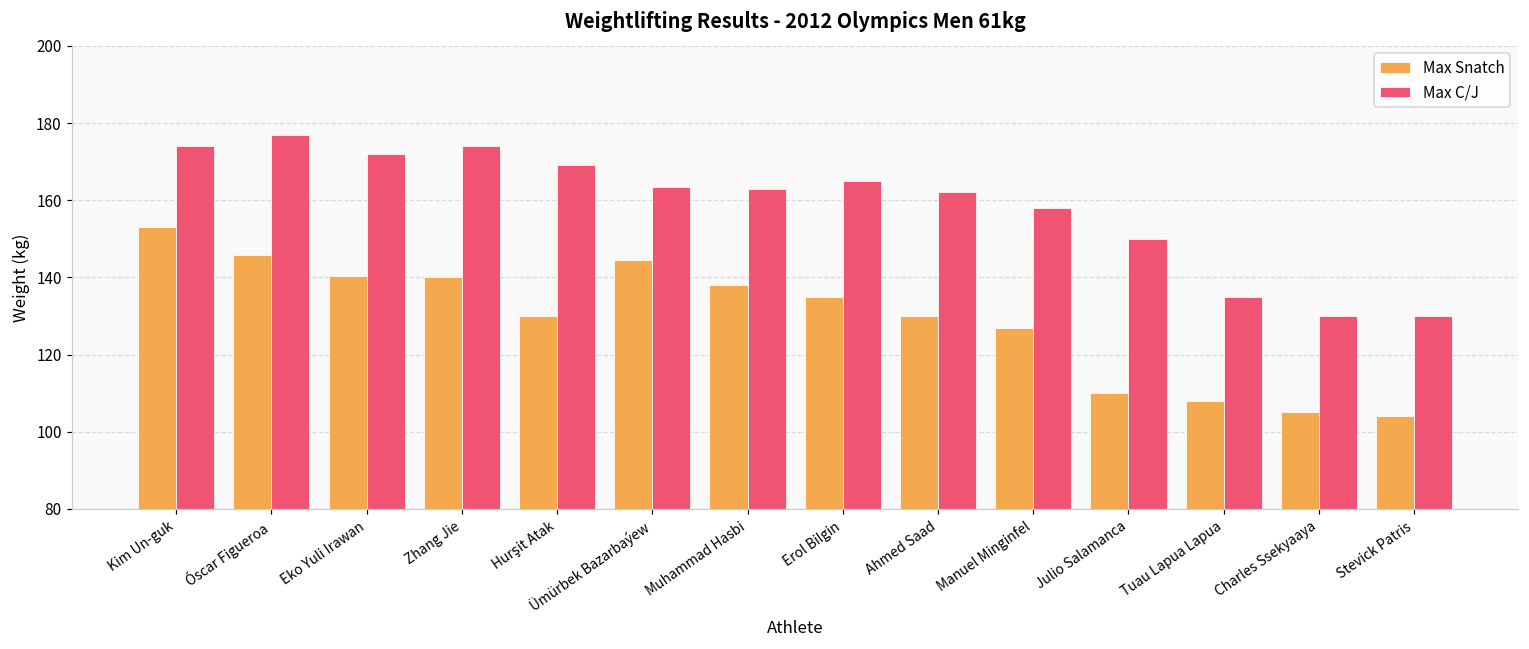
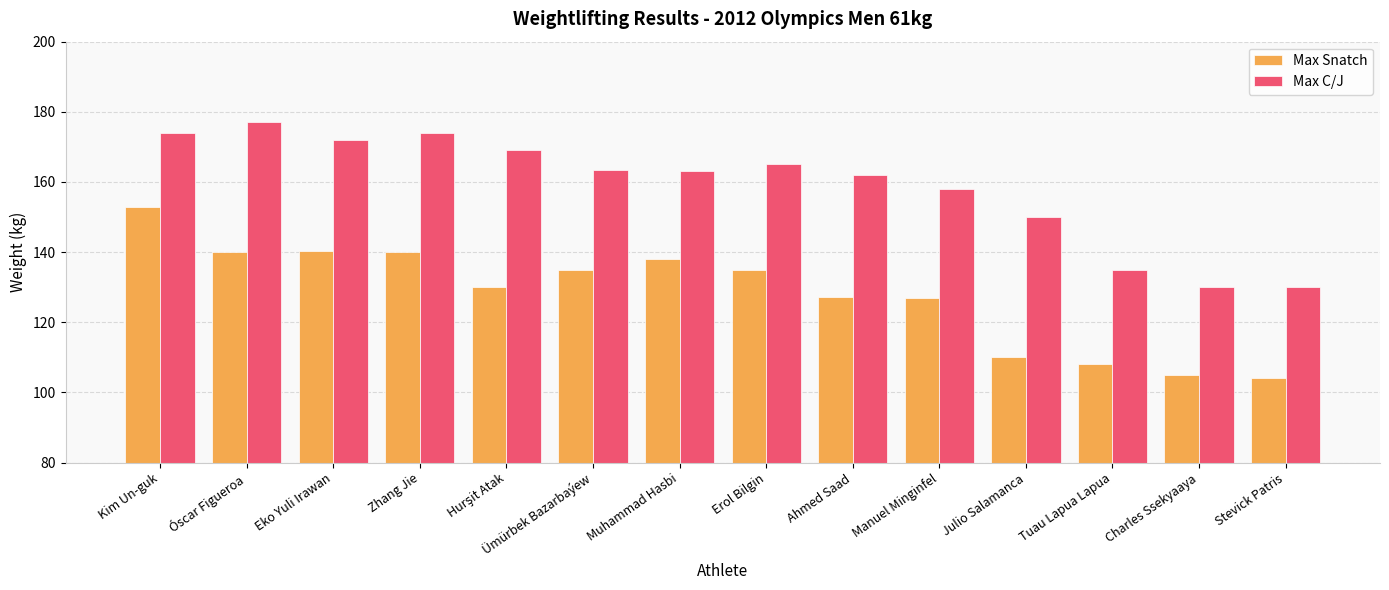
Max Snatch, Óscar Figueroa: 146 -> 140
Max Snatch, Ümürbek Bazarbaýew: 145 -> 135
Max Snatch, Ahmed Saad: 130 -> 127
